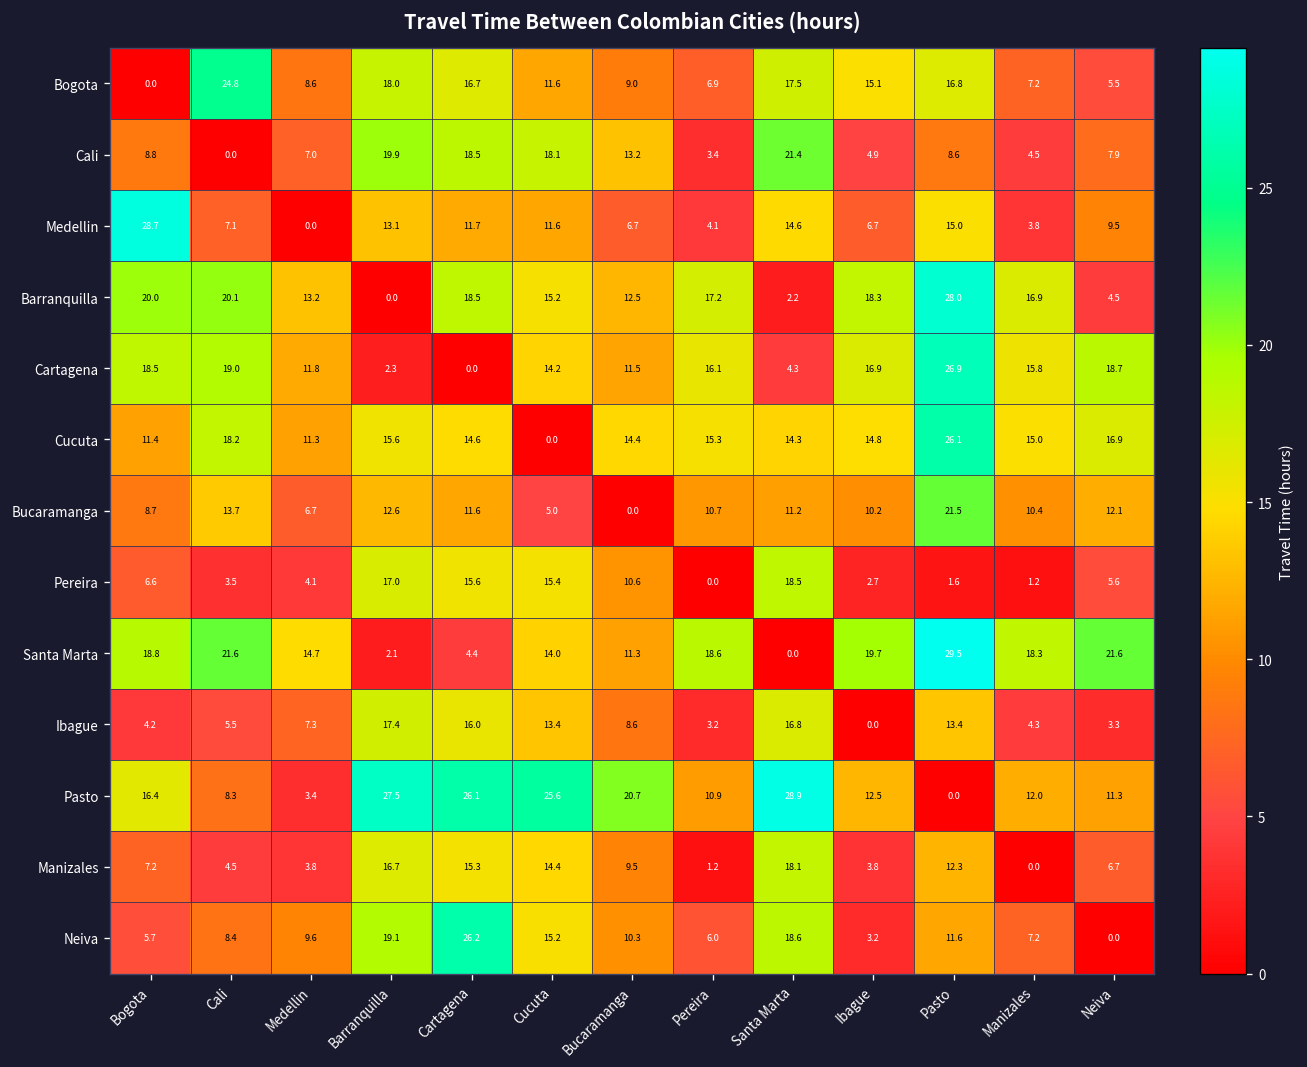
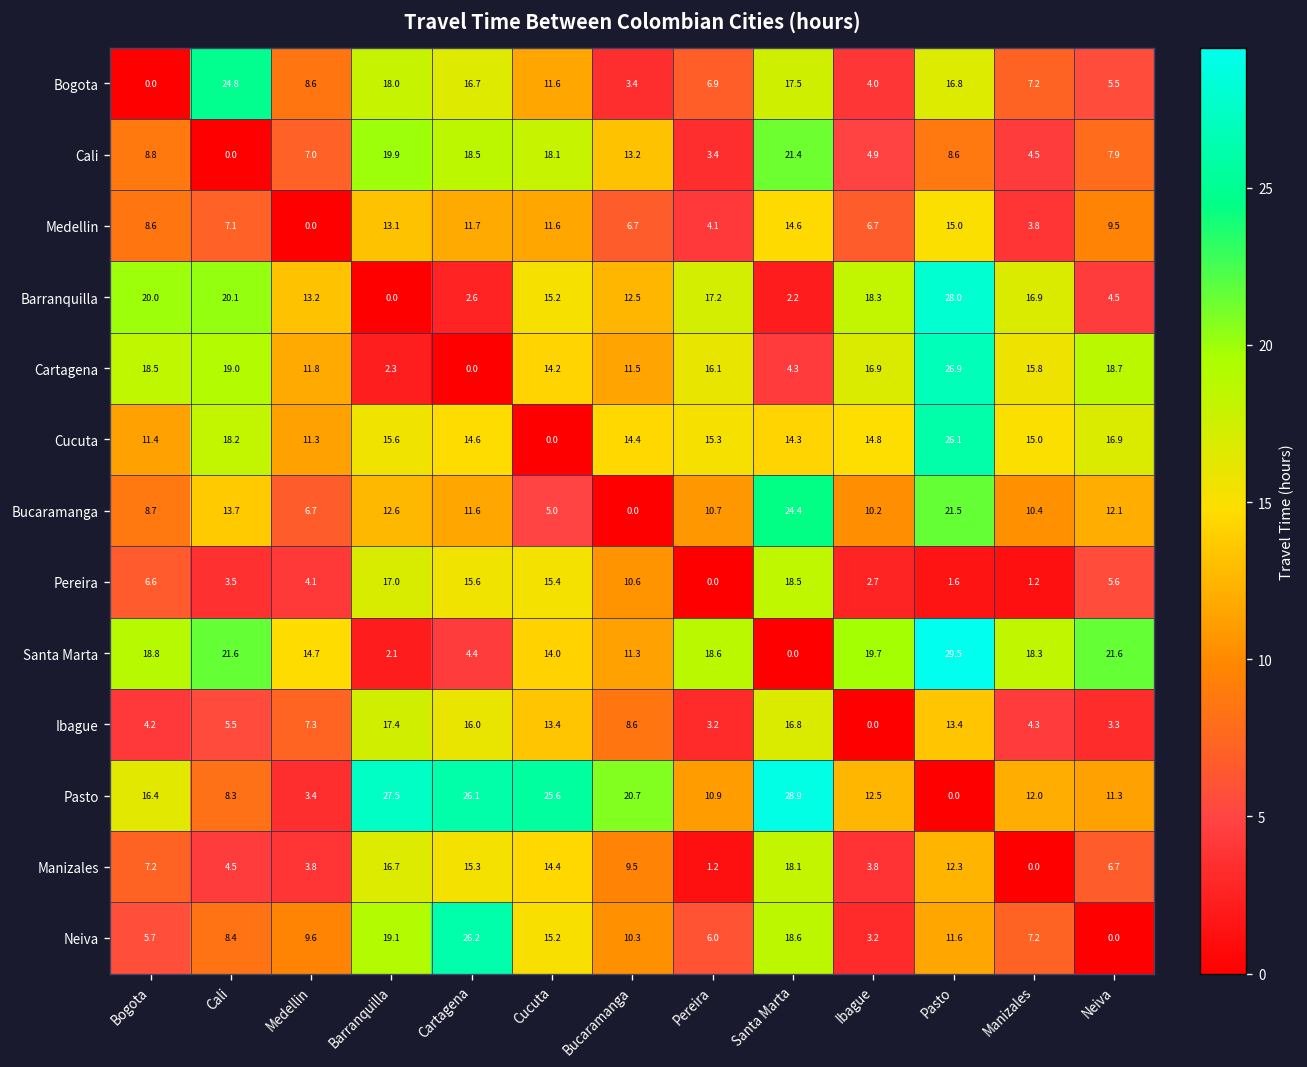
Bogota, Bucaramanga: 9.0 -> 3.4
Bogota, Ibague: 15.1 -> 4.0
Medellin, Bogota: 28.7 -> 8.6
Barranquilla, Cartagena: 18.5 -> 2.6
Bucaramanga, Santa Marta: 11.2 -> 24.4
